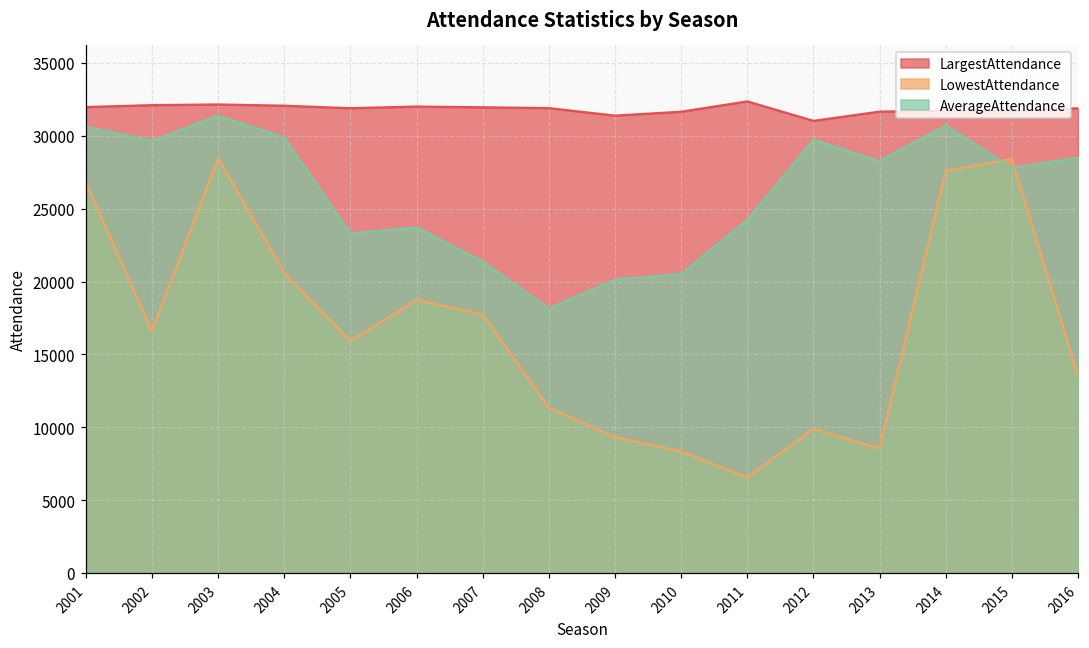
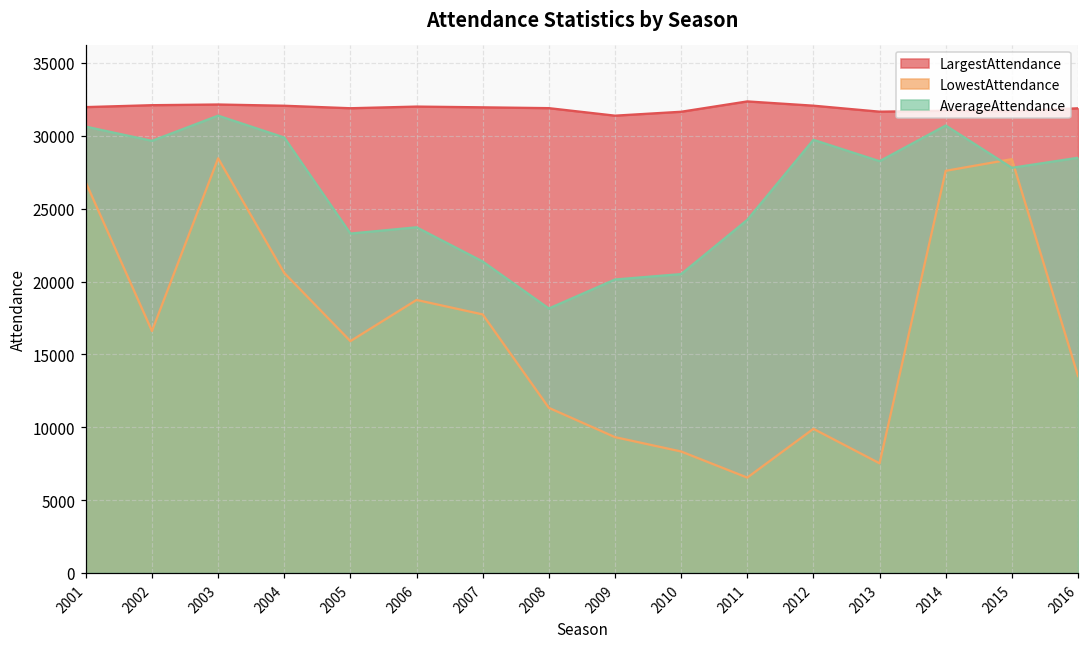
LargestAttendance, 2012: 31000 -> 32100
LowestAttendance, 2013: 8500 -> 7500
